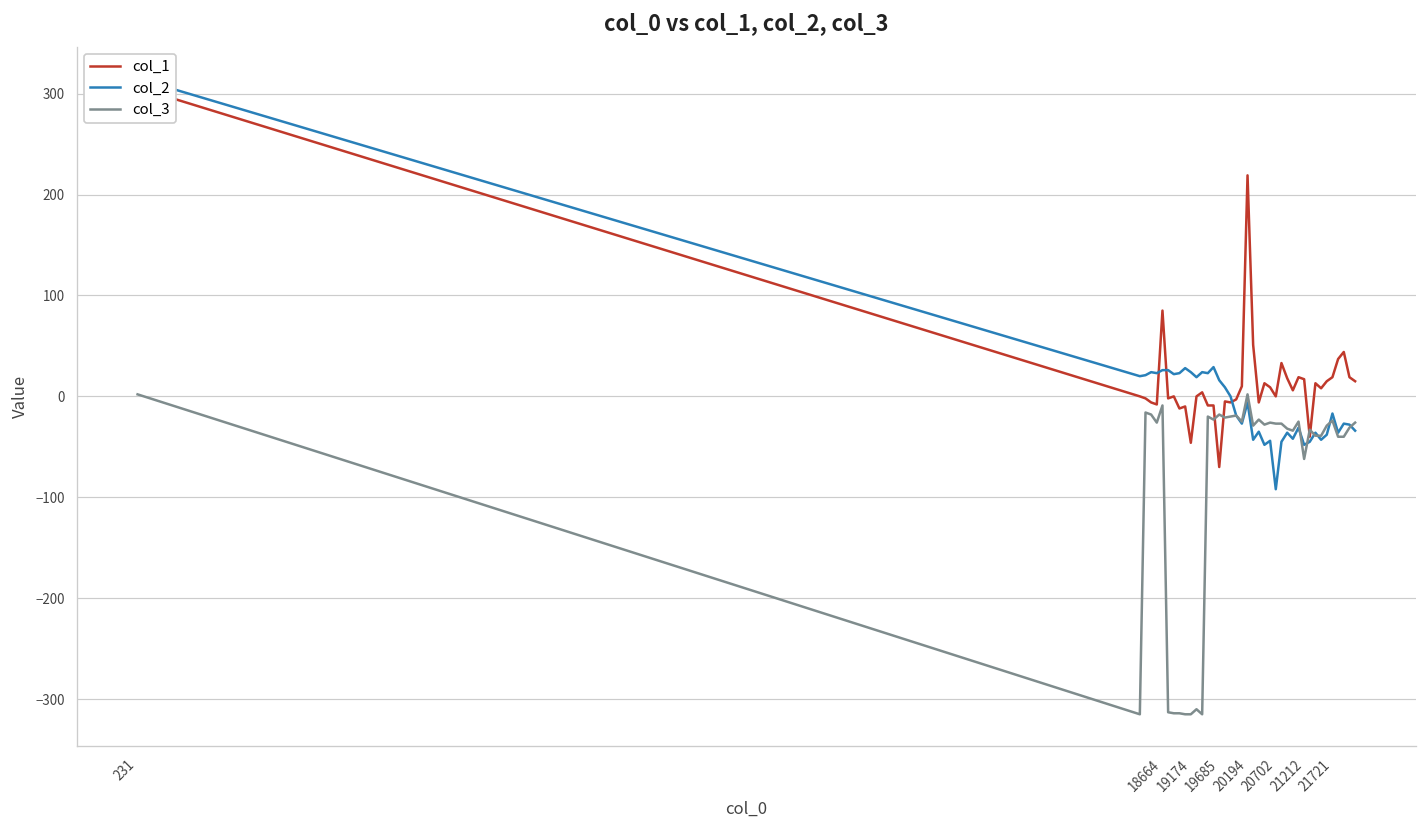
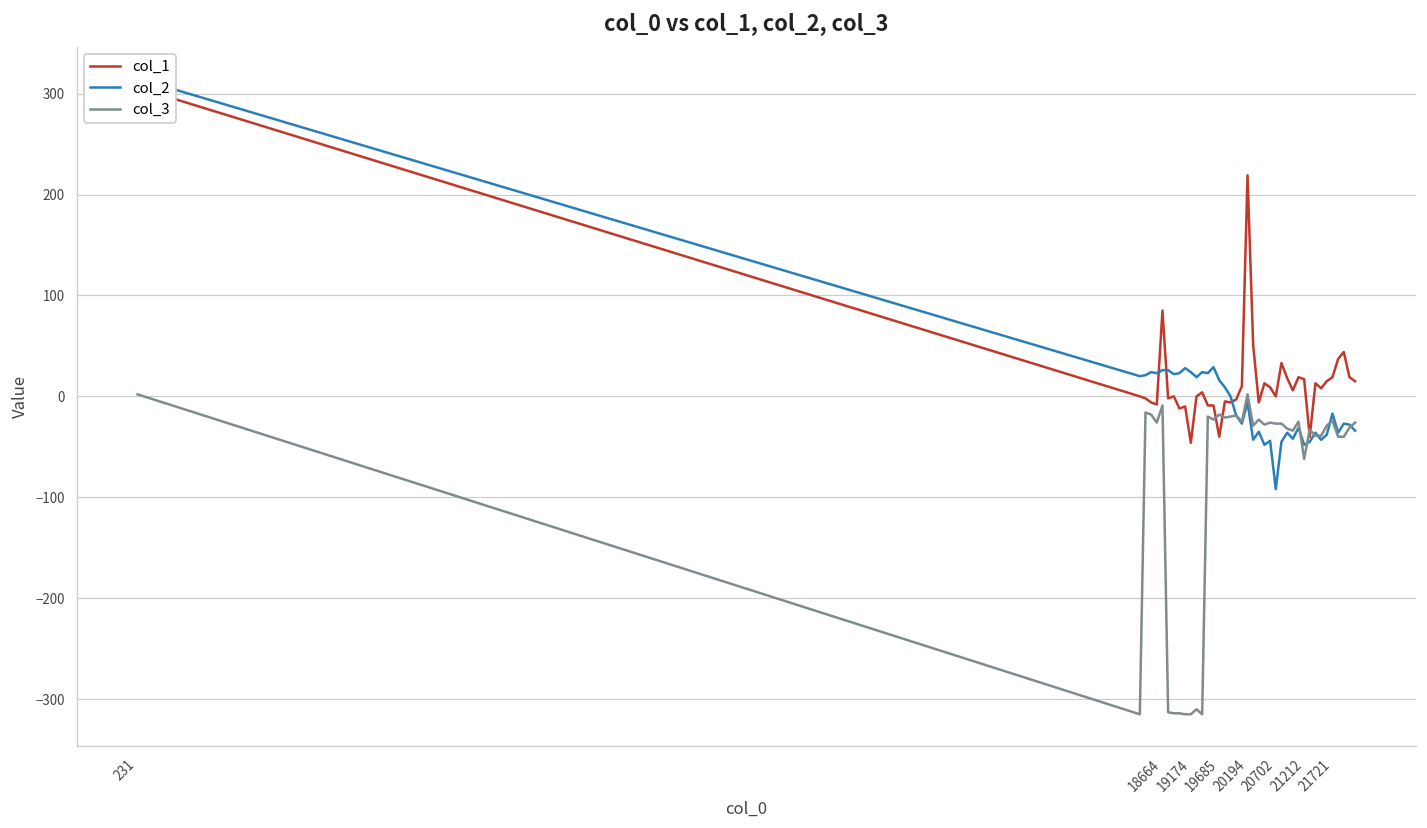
col_1, 19685: -70 -> -40
